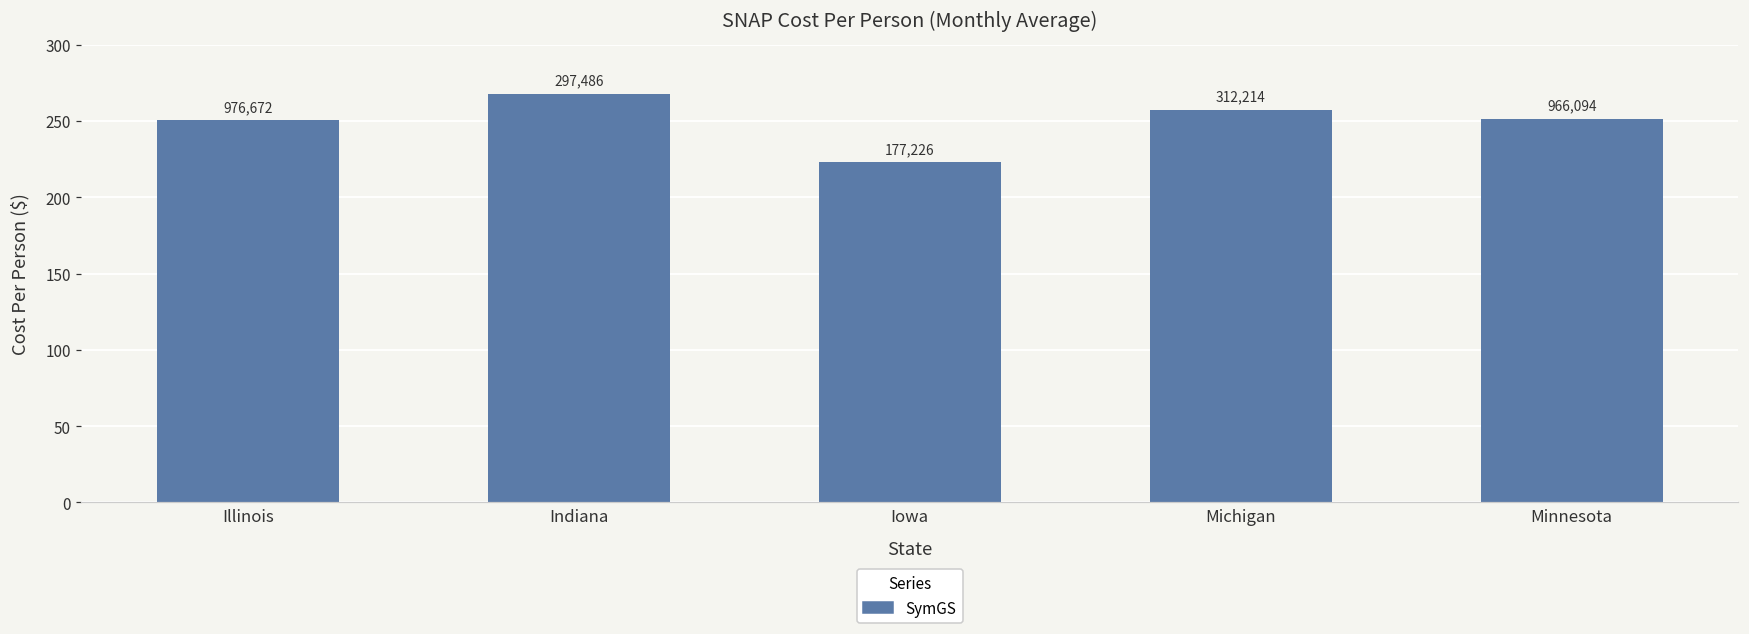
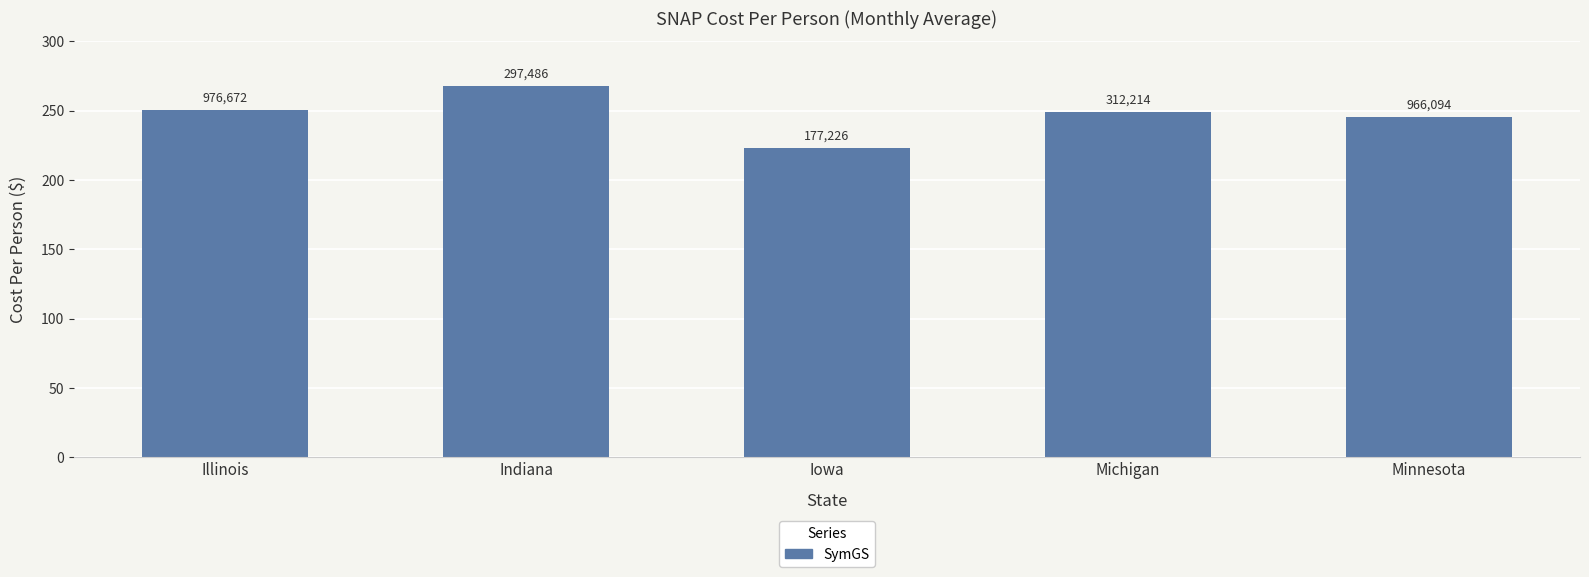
Michigan: 257 -> 249
Minnesota: 251 -> 245
